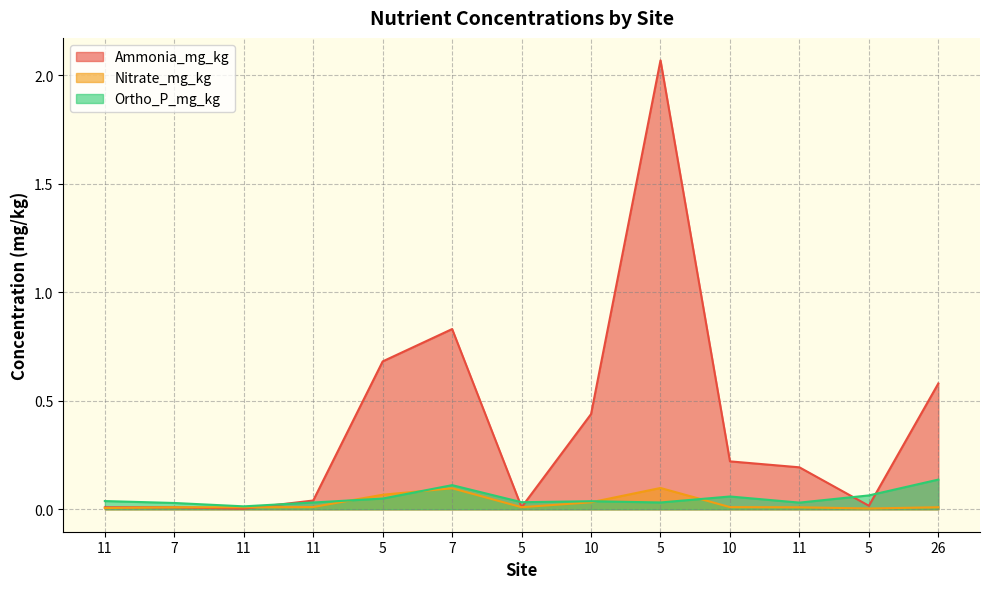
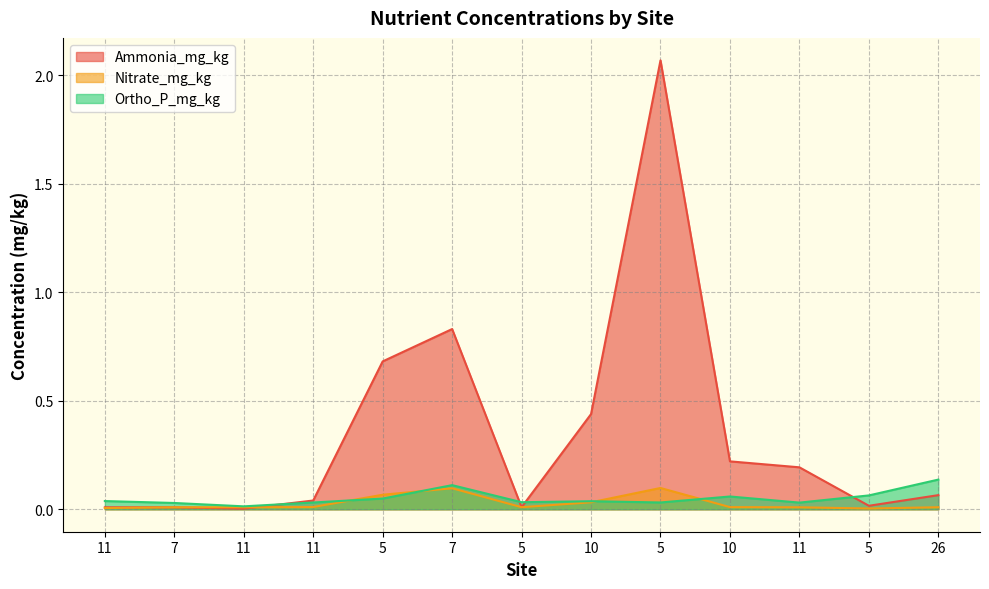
Ammonia_mg_kg, 26: 0.58 -> 0.07
